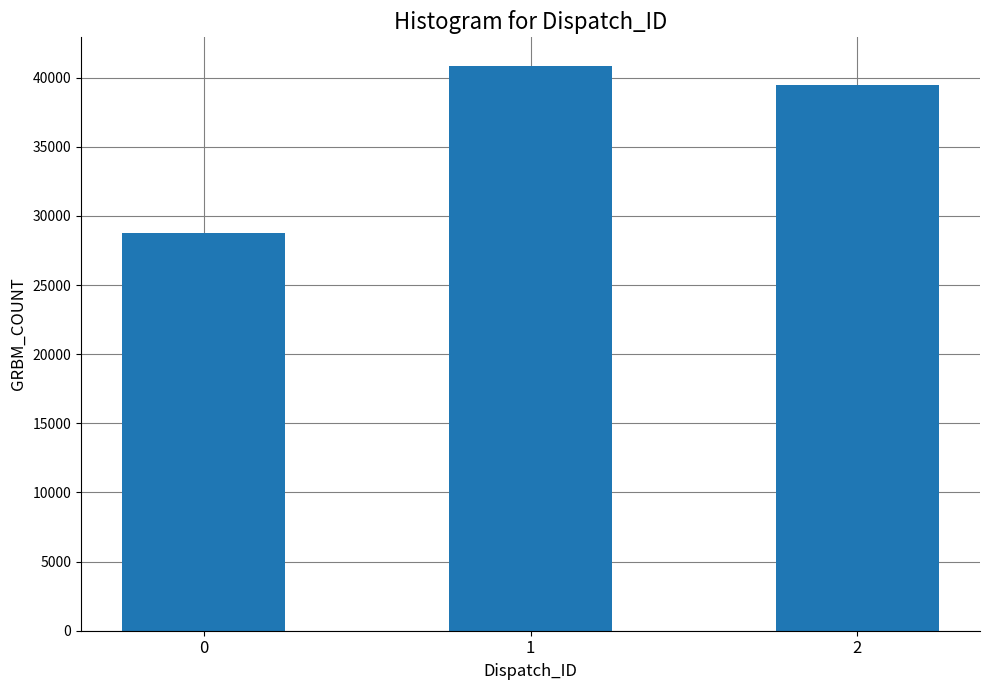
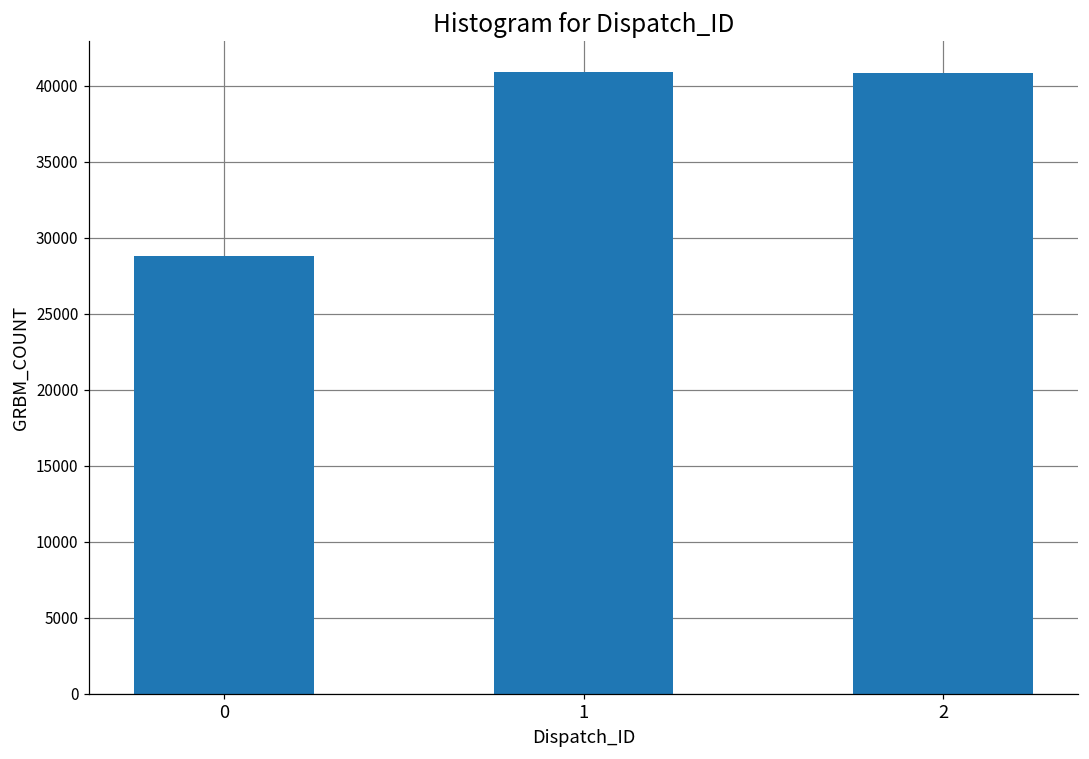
2: 39500 -> 40800
